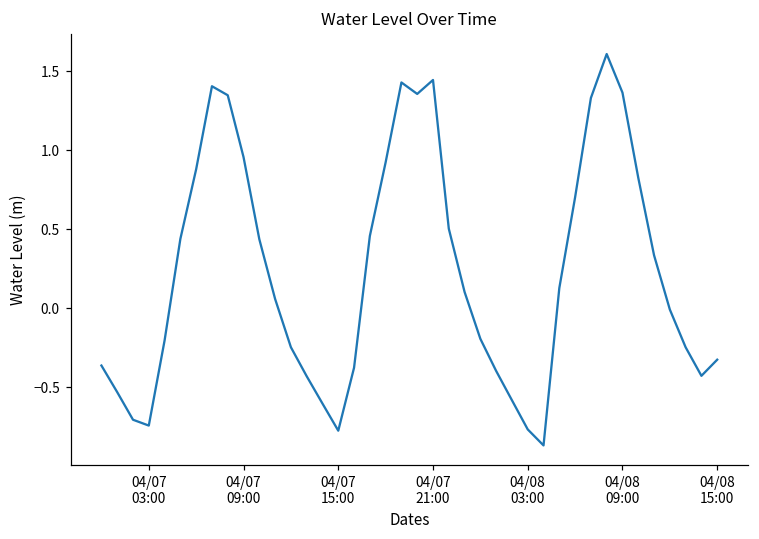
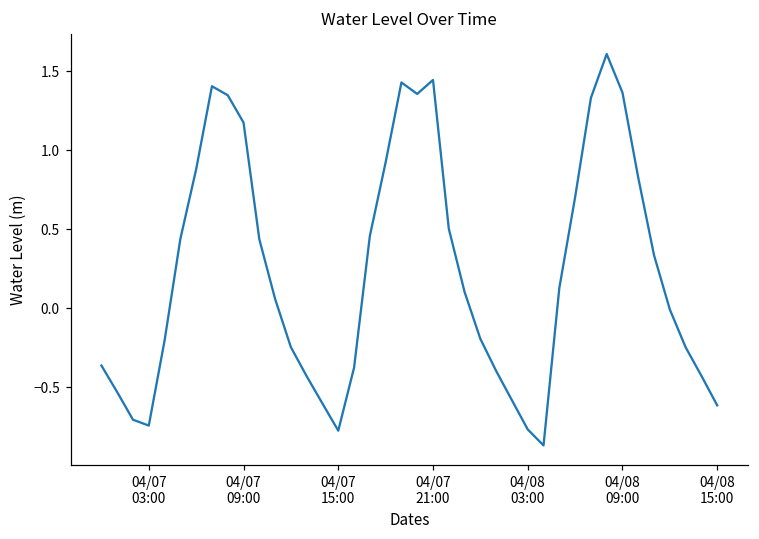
04/07 09:00: 0.96 -> 1.17
04/08 15:00: -0.33 -> -0.62
